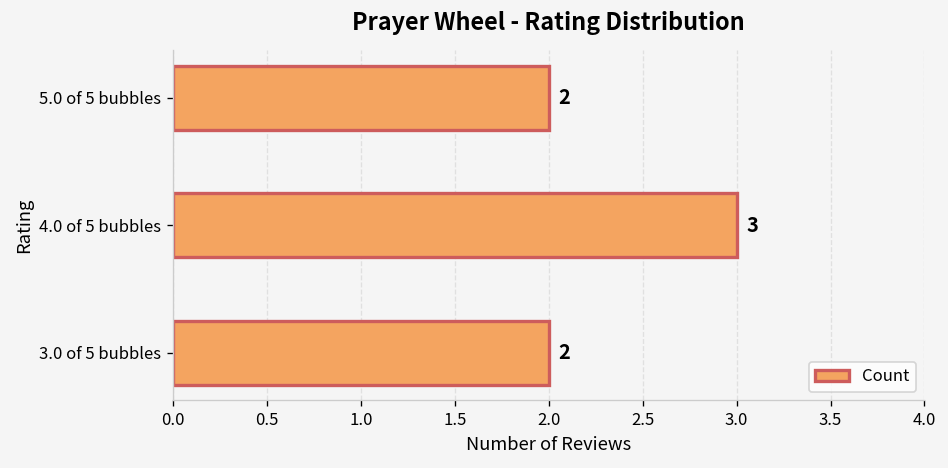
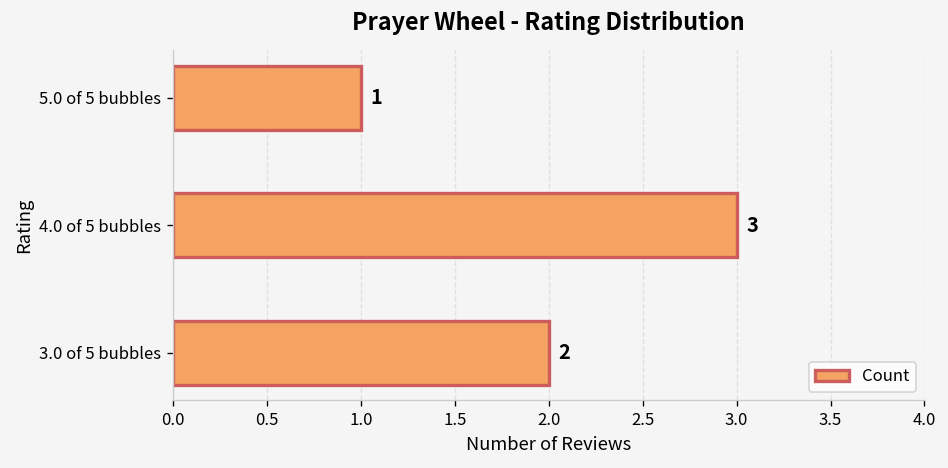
5.0 of 5 bubbles: 2 -> 1
